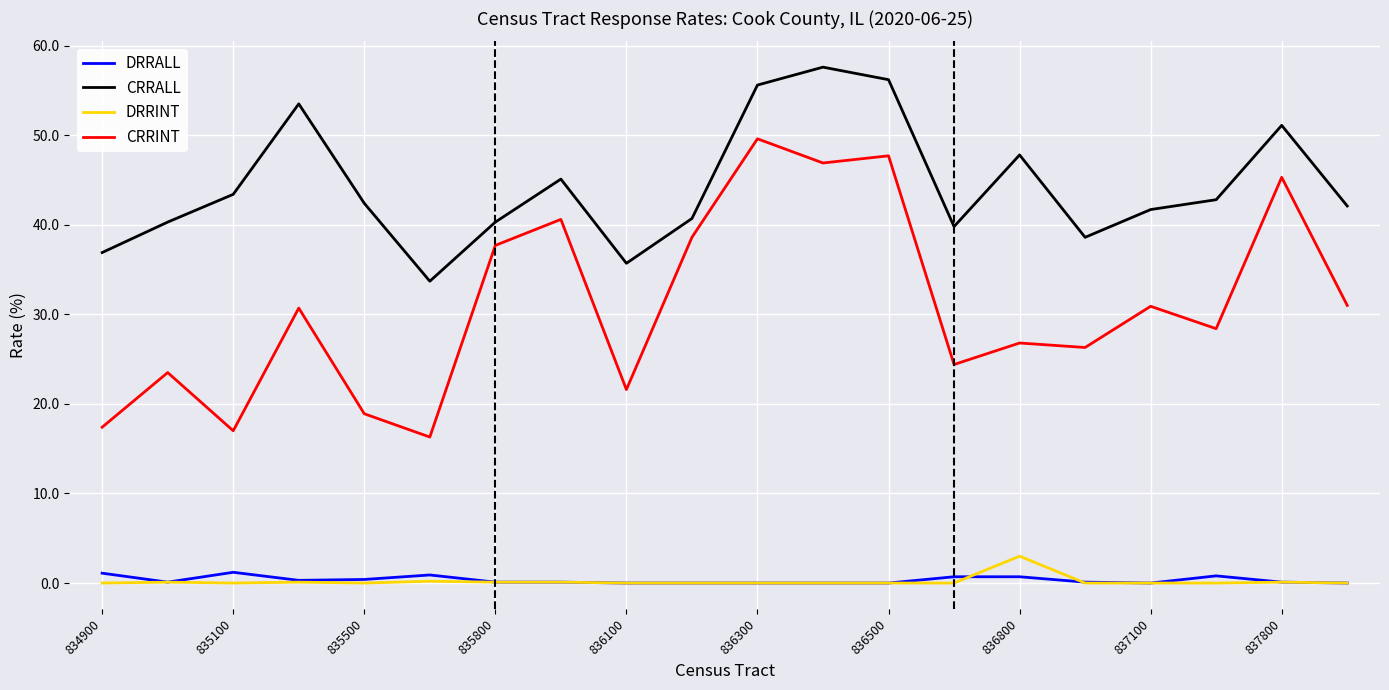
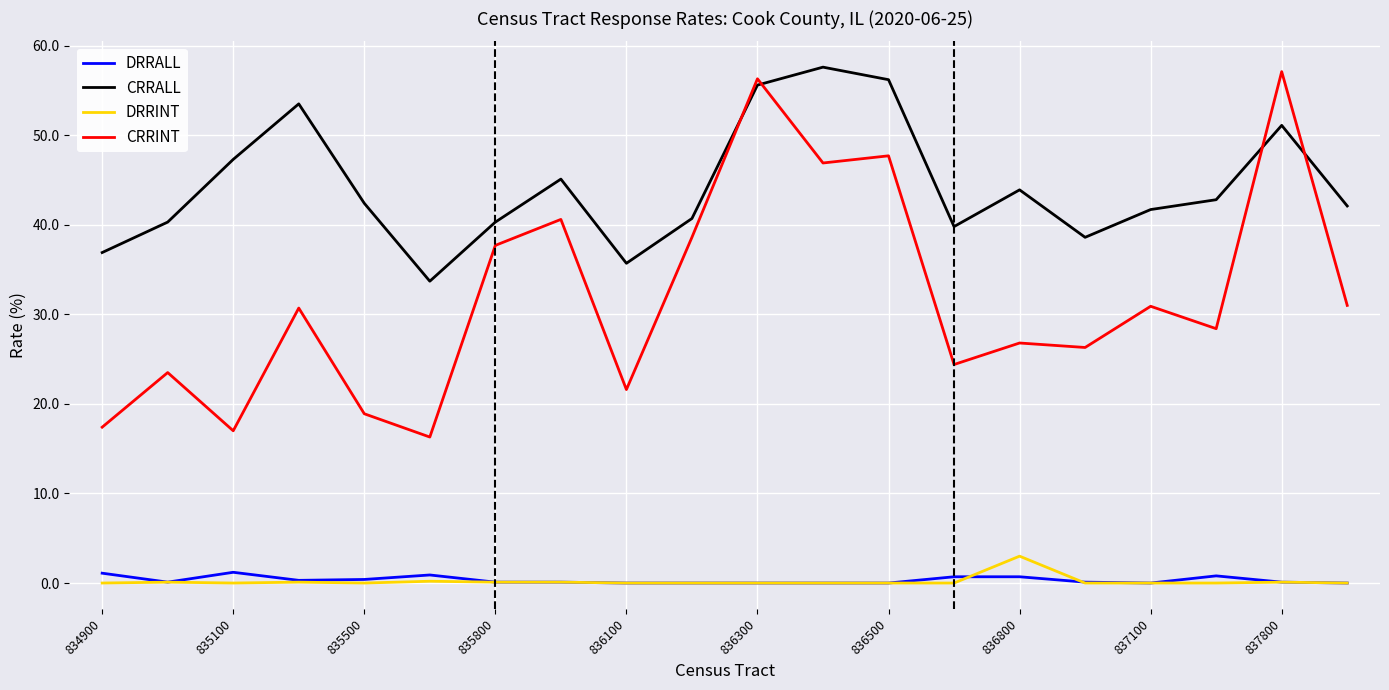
CRRALL, 835100: 43 -> 47
CRRINT, 836300: 50 -> 56
CRRALL, 836800: 48 -> 44
CRRINT, 837800: 45 -> 57
